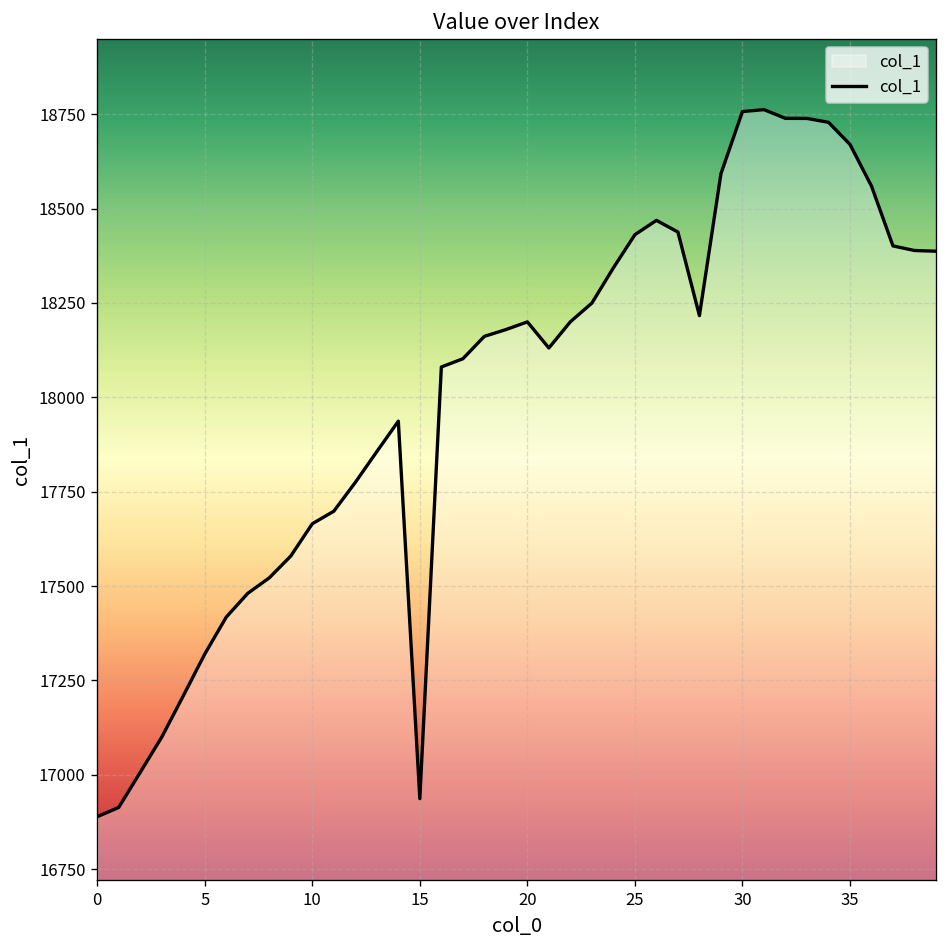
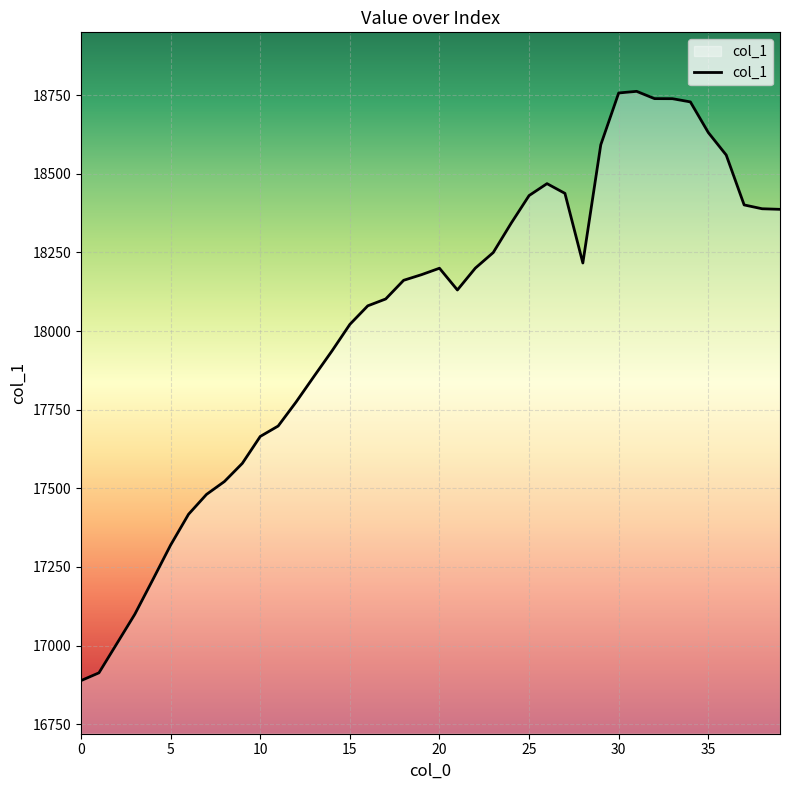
15: 16940 -> 18020
35: 18670 -> 18630
